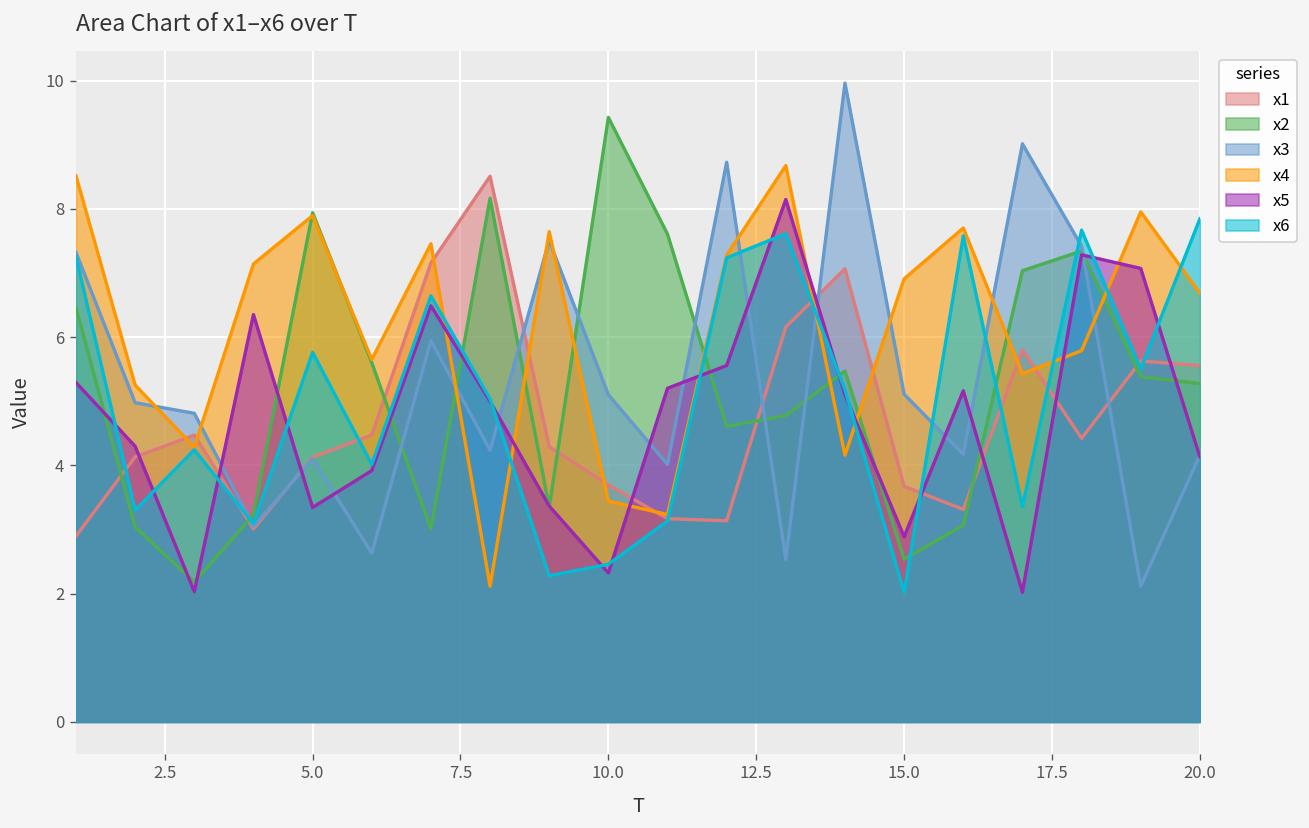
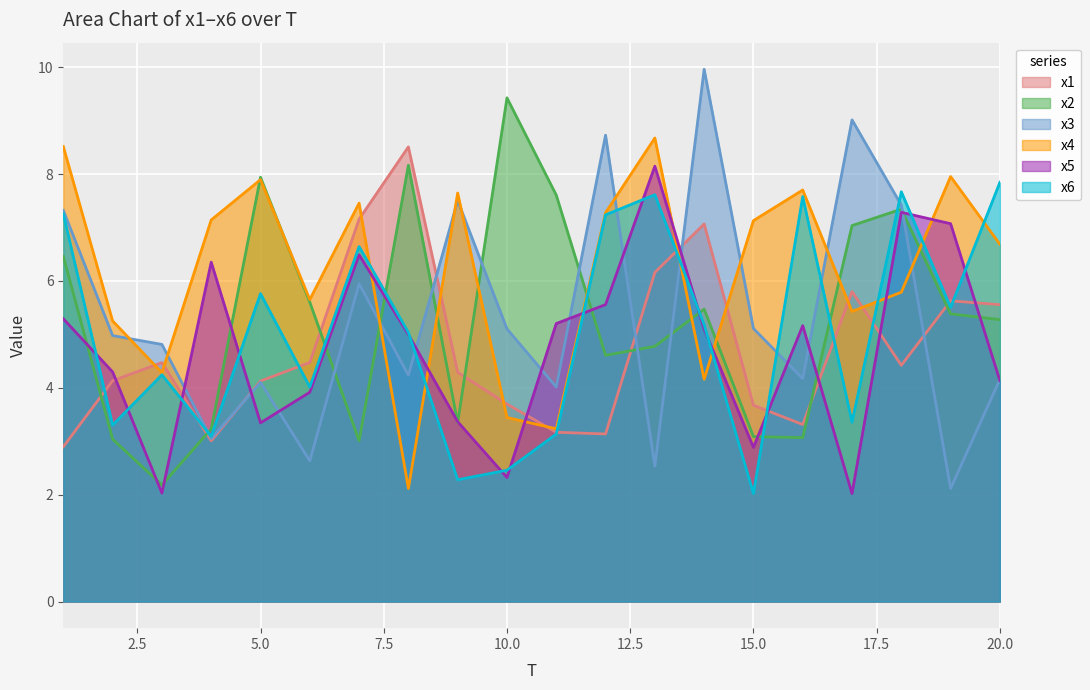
x2, 15.0: 2.5 -> 3.1
x4, 15.0: 6.9 -> 7.1
